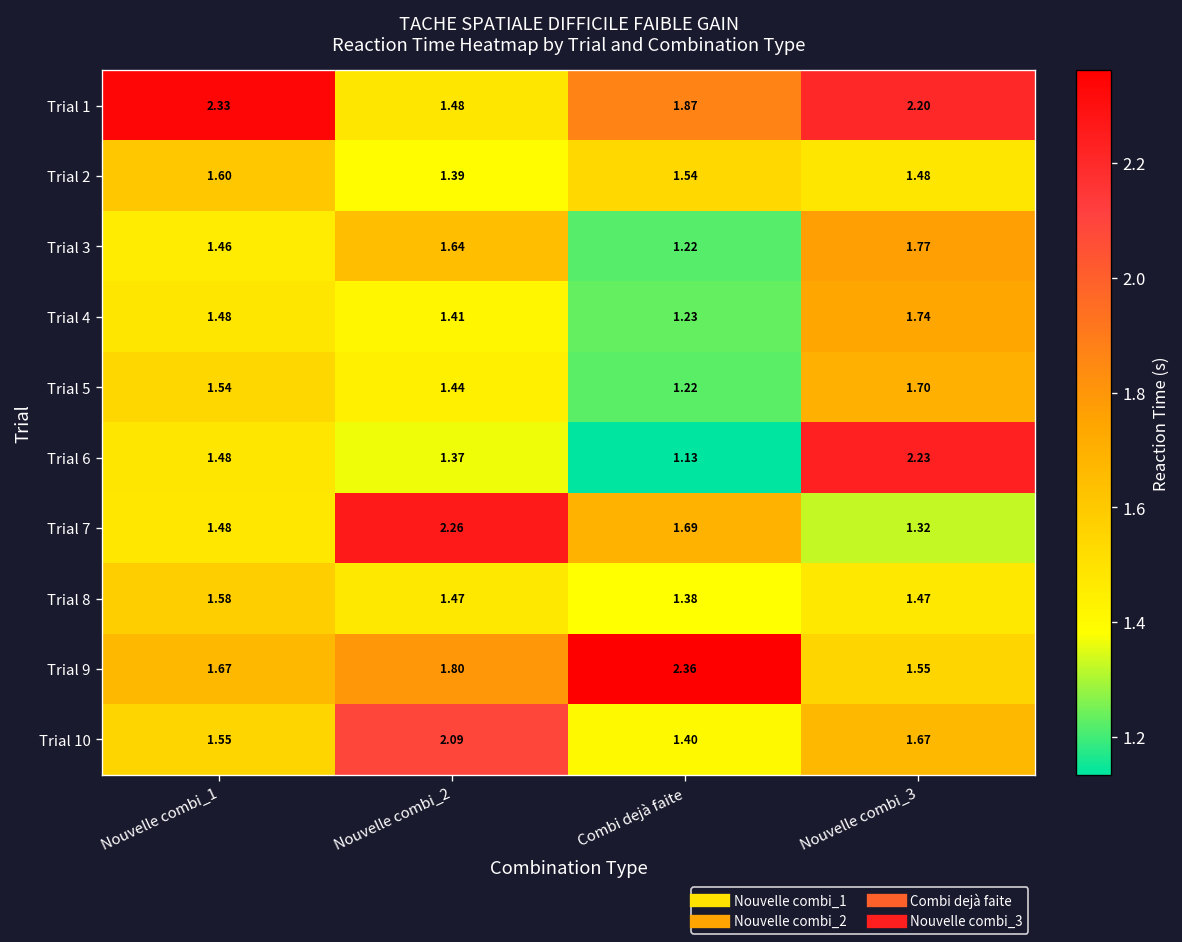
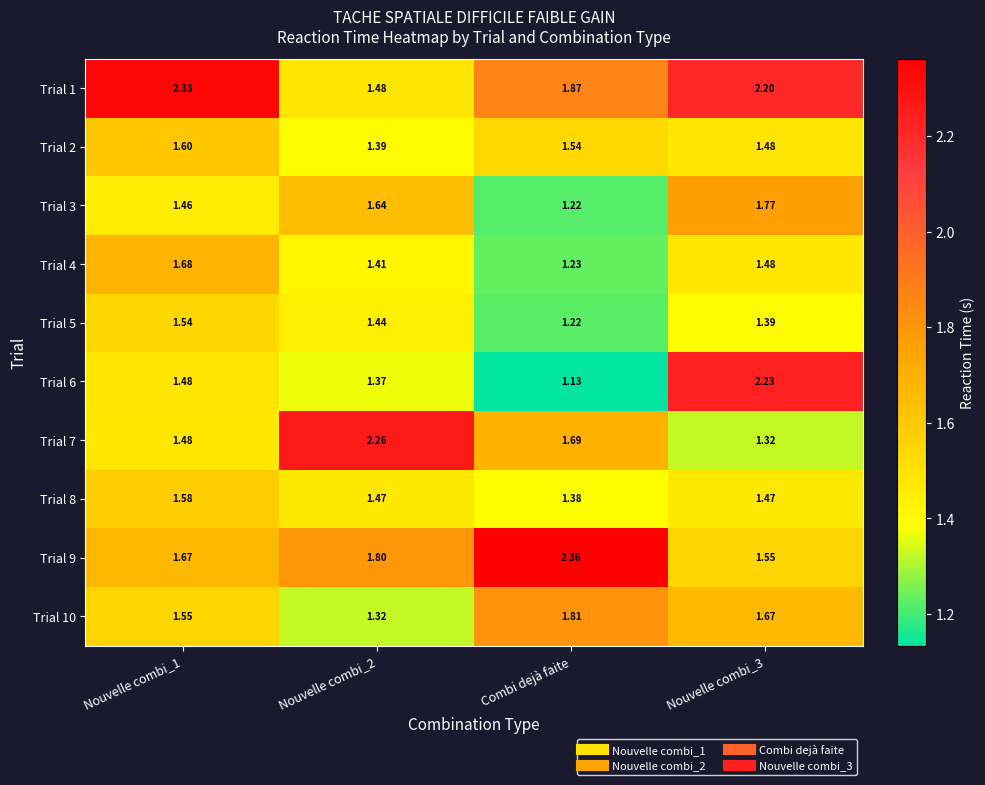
Trial 4, Nouvelle combi_1: 1.48 -> 1.68
Trial 4, Nouvelle combi_3: 1.74 -> 1.48
Trial 5, Nouvelle combi_3: 1.70 -> 1.39
Trial 10, Nouvelle combi_2: 2.09 -> 1.32
Trial 10, Combi dejà faite: 1.40 -> 1.81
